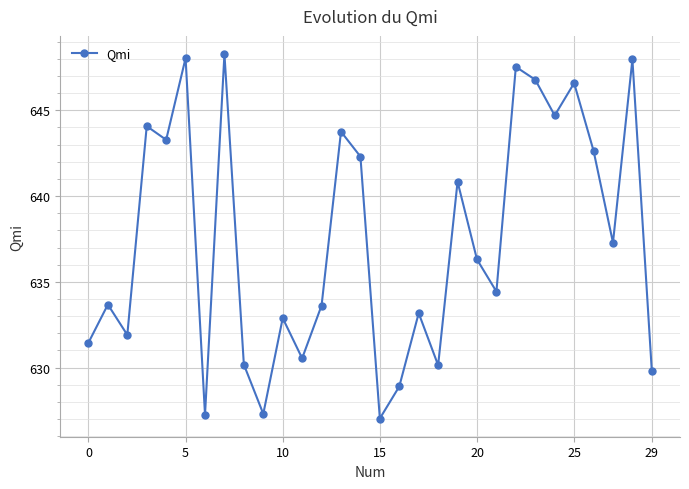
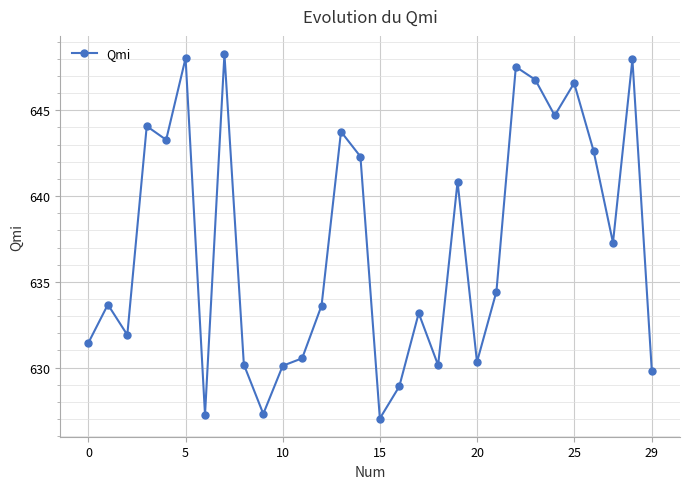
10: 632.9 -> 630.1
20: 636.3 -> 630.3
